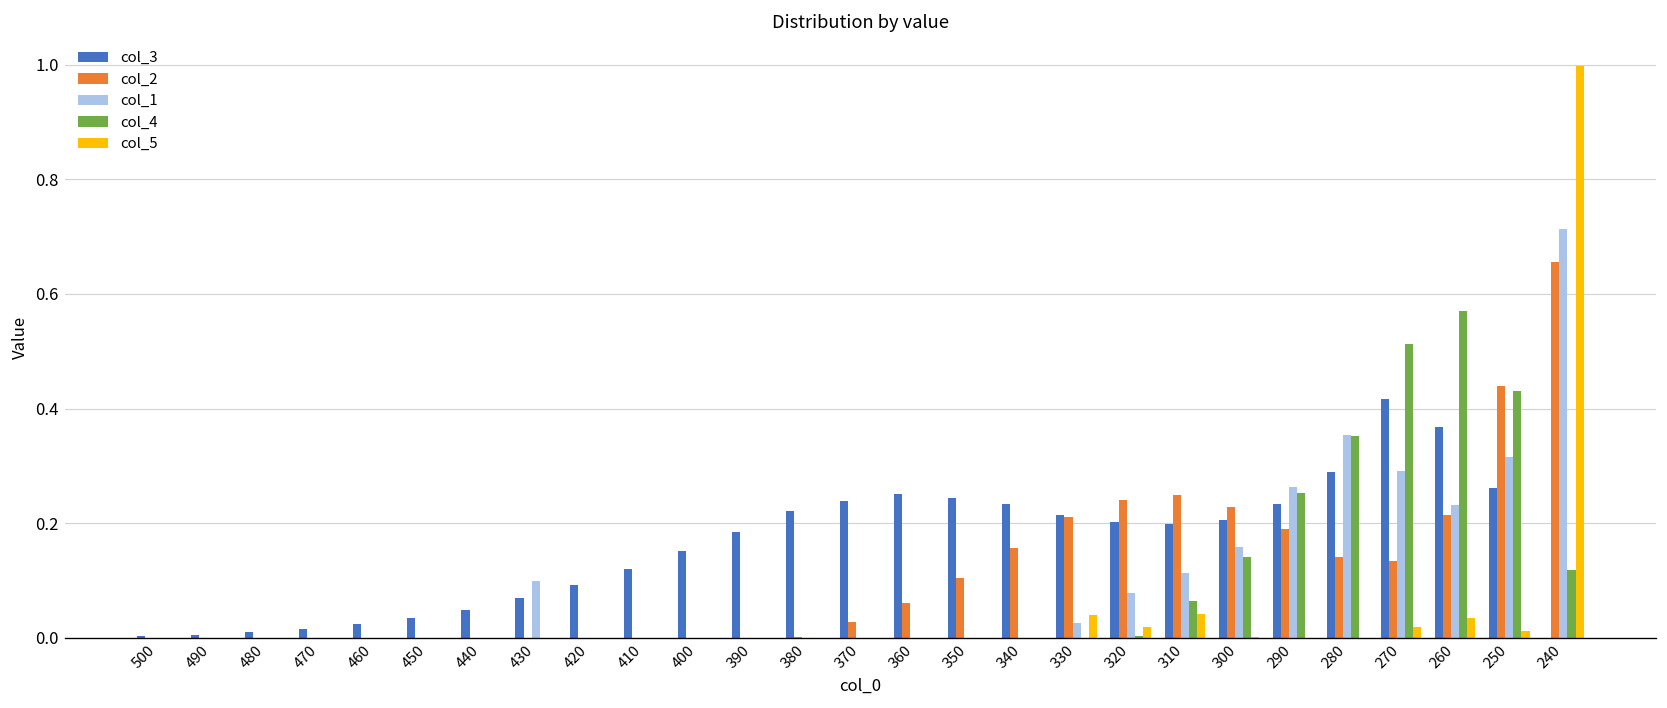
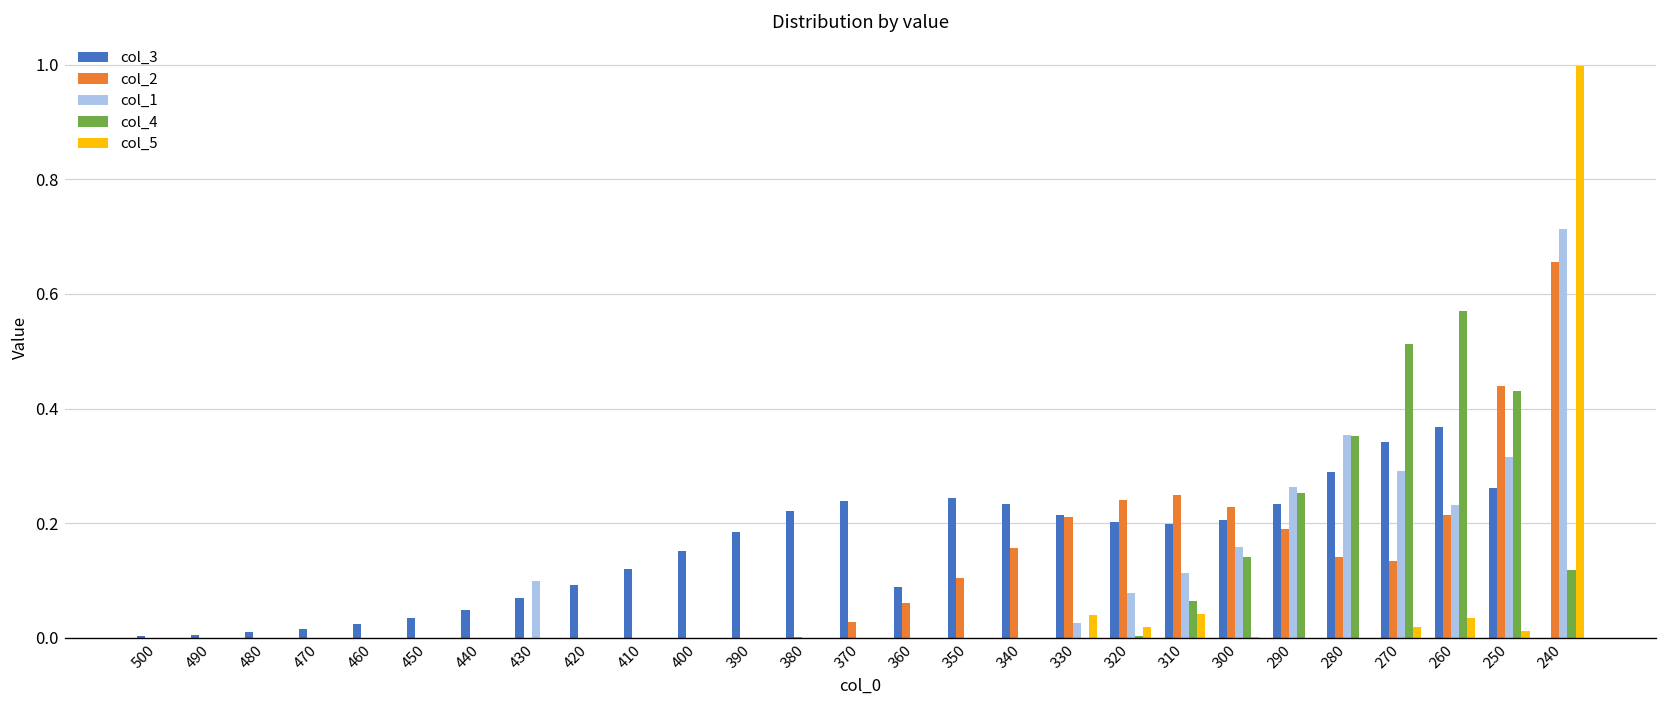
col_3, 360: 0.25 -> 0.09
col_3, 270: 0.42 -> 0.34
